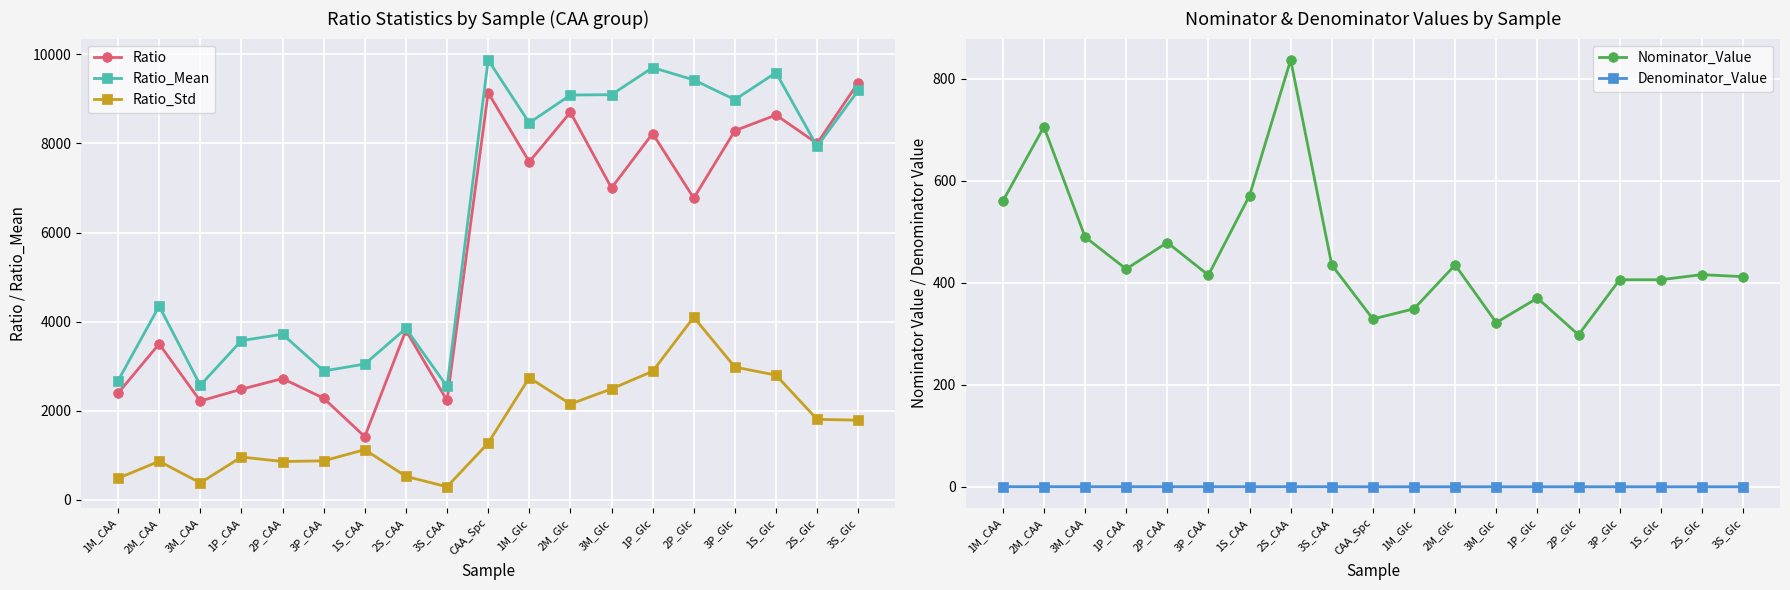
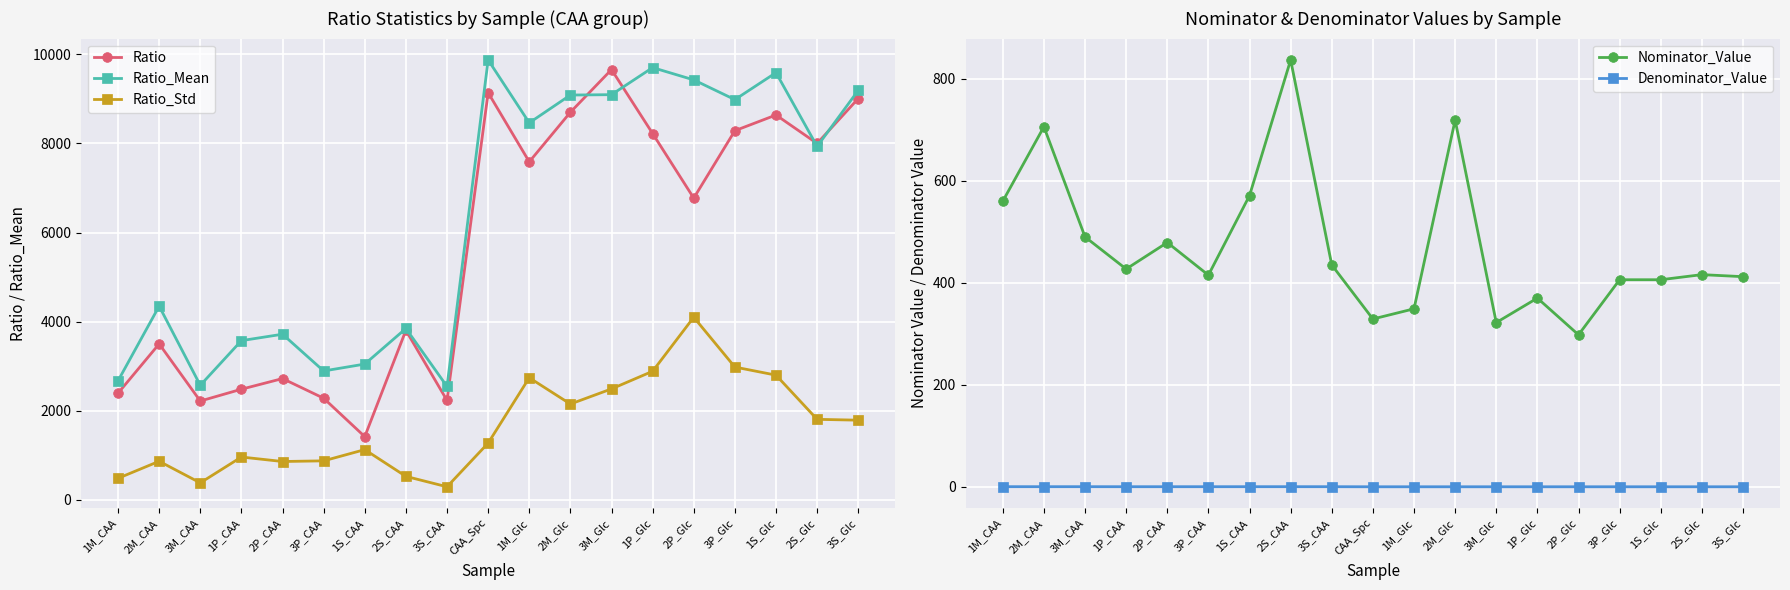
Ratio Statistics by Sample (CAA group), Ratio, 3M_Glc: 7000 -> 9700
Ratio Statistics by Sample (CAA group), Ratio, 3S_Glc: 9400 -> 9000
Nominator & Denominator Values by Sample, Nominator_Value, 2M_Glc: 440 -> 720
